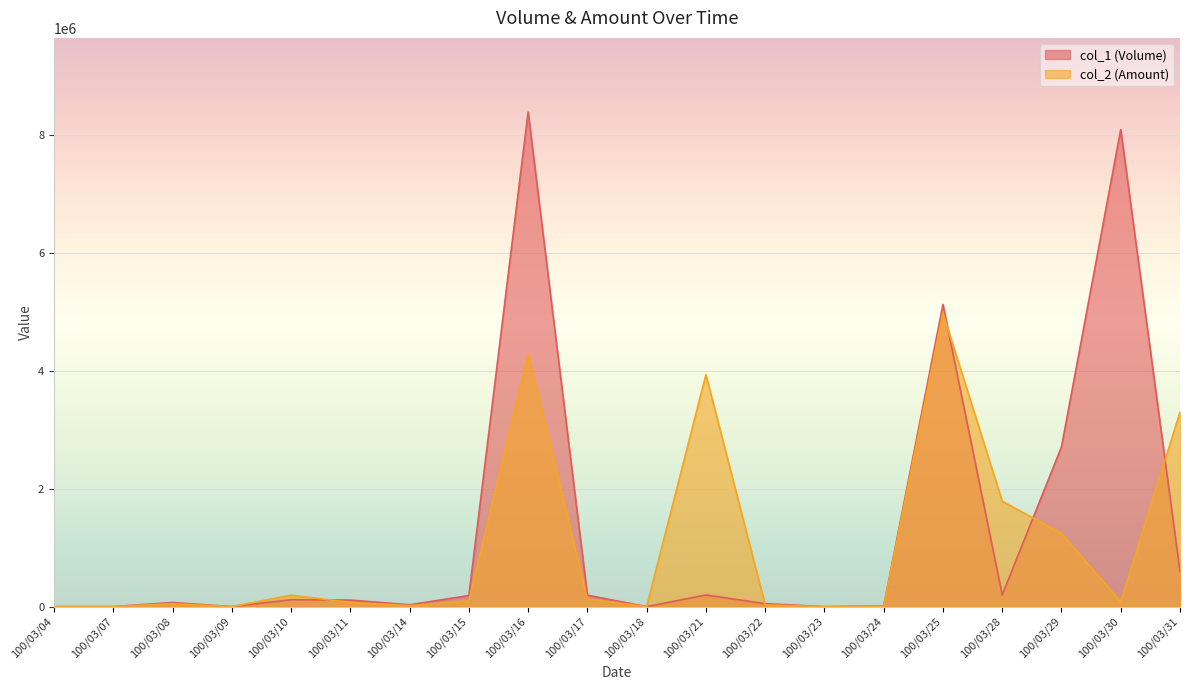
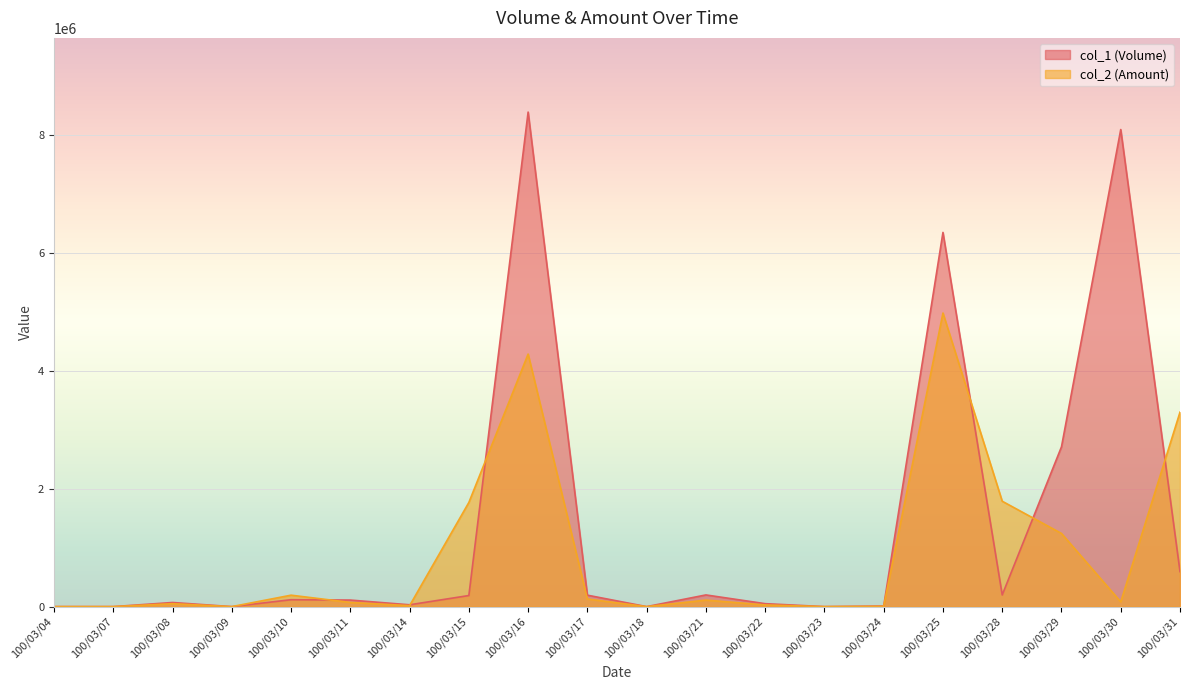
col_2 (Amount), 100/03/15: 100000 -> 1800000
col_2 (Amount), 100/03/21: 3900000 -> 100000
col_1 (Volume), 100/03/25: 5100000 -> 6300000
